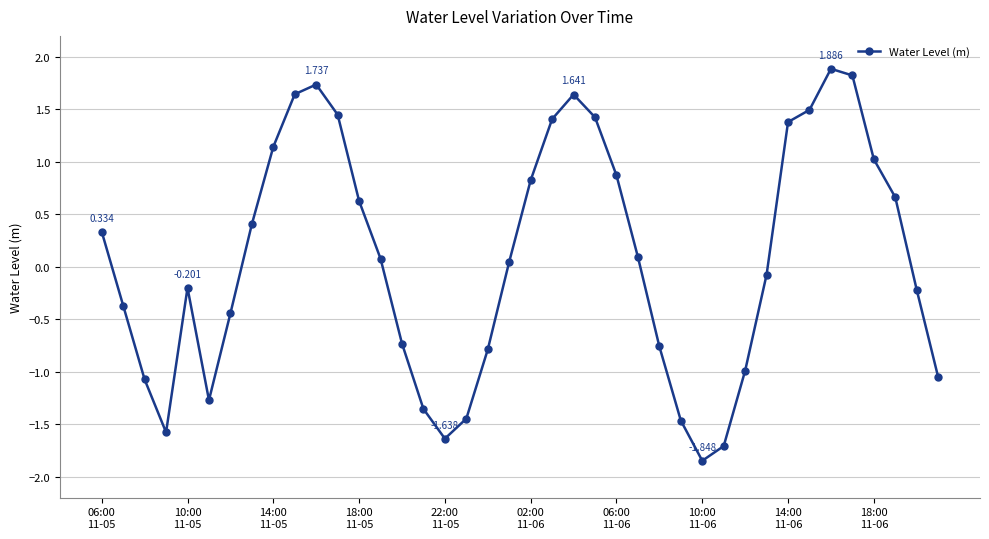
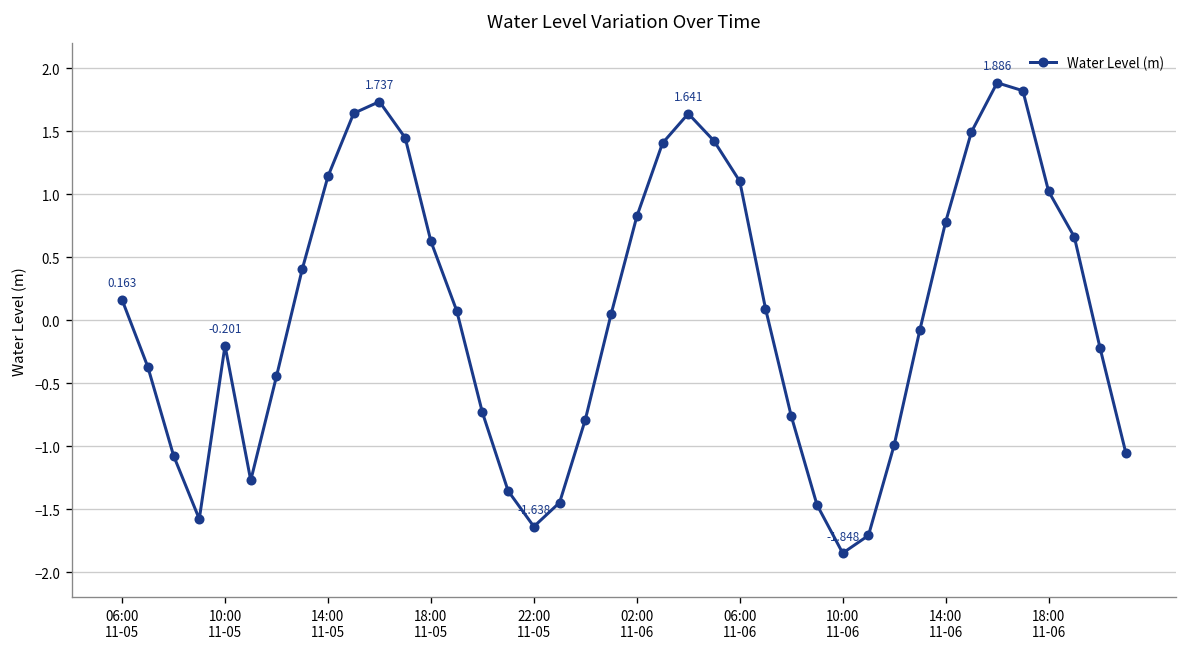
06:00 11-05: 0.334 -> 0.163
06:00 11-06: 0.87 -> 1.10
14:00 11-06: 1.38 -> 0.78
